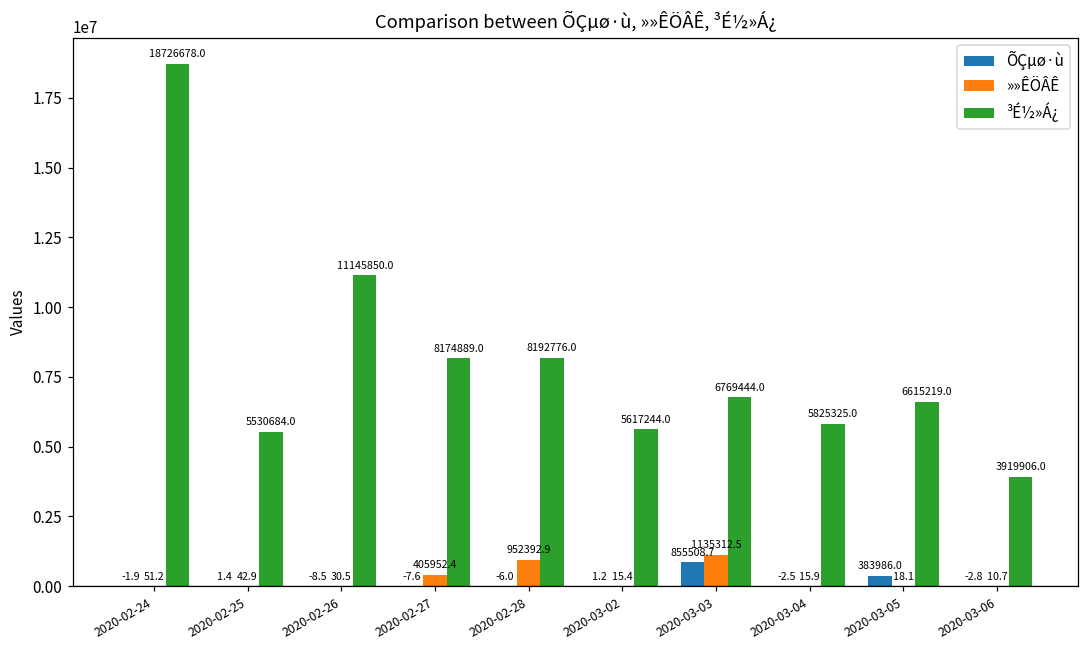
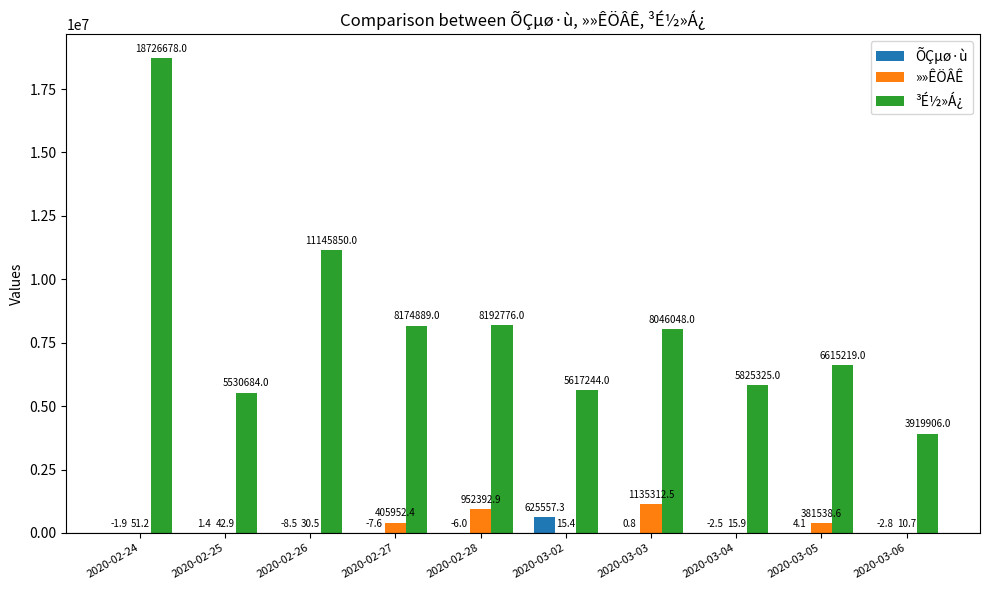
ÕÇµø·ù, 2020-03-02: 1.2 -> 625557.3
ÕÇµø·ù, 2020-03-03: 855508.7 -> 0.8
³É½»Á¿, 2020-03-03: 6769444.0 -> 8046048.0
ÕÇµø·ù, 2020-03-05: 383986.0 -> 4.1
»»ÊÖÂÊ, 2020-03-05: 18.1 -> 381538.6
